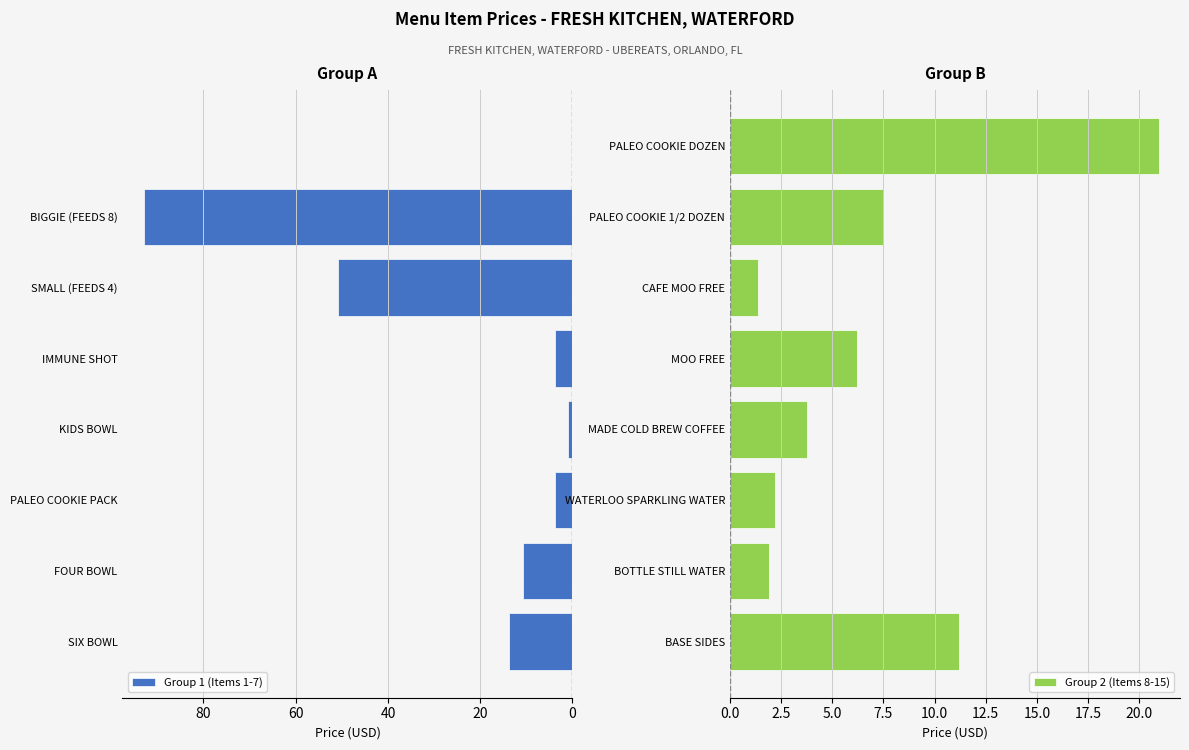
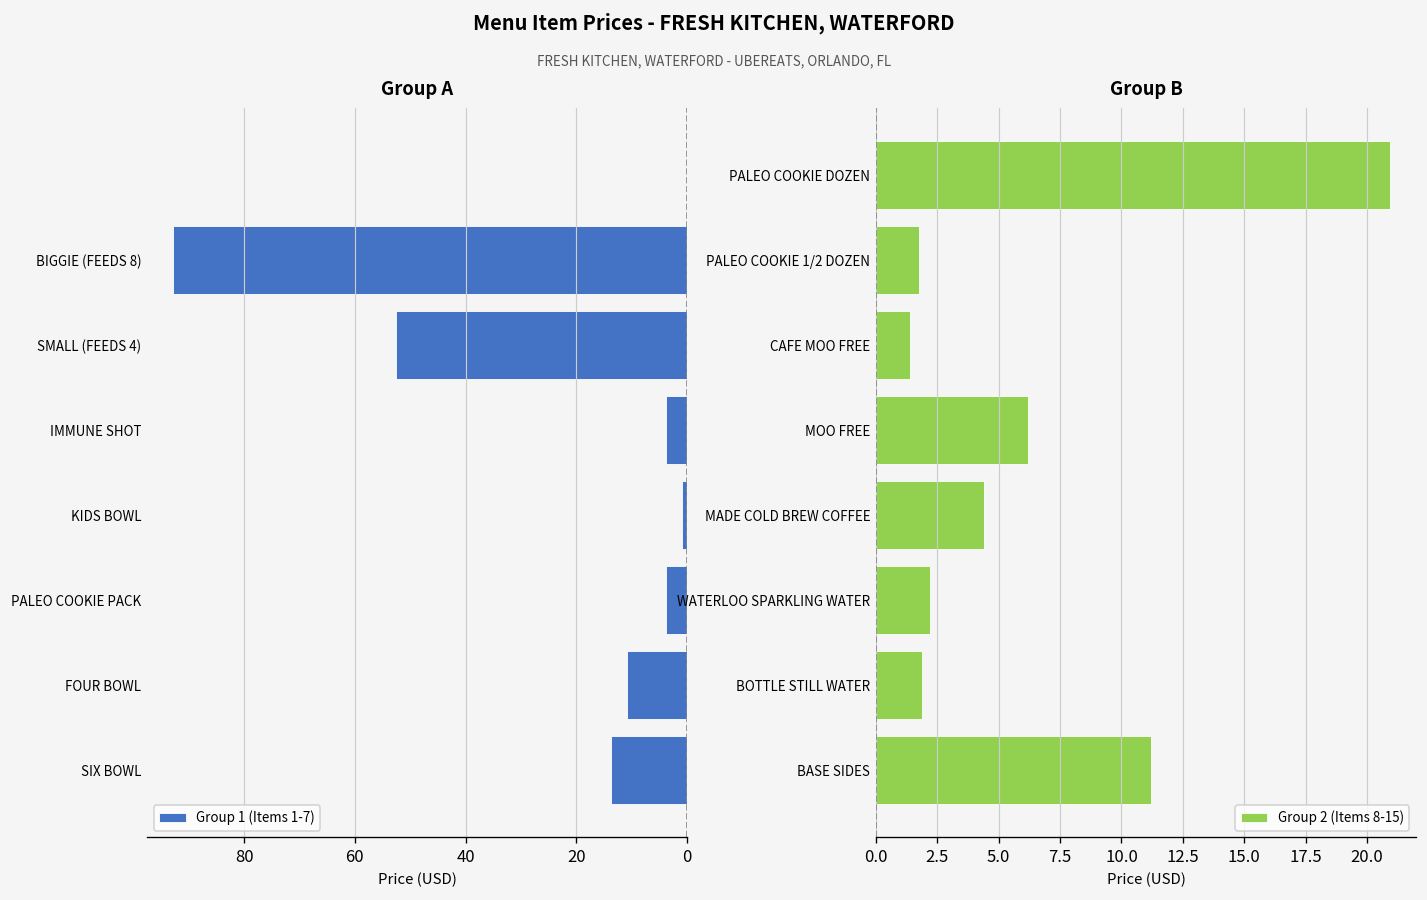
Group A, SMALL (FEEDS 4): 51 -> 53
Group B, PALEO COOKIE 1/2 DOZEN: 7.5 -> 1.8
Group B, MADE COLD BREW COFFEE: 3.8 -> 4.4
